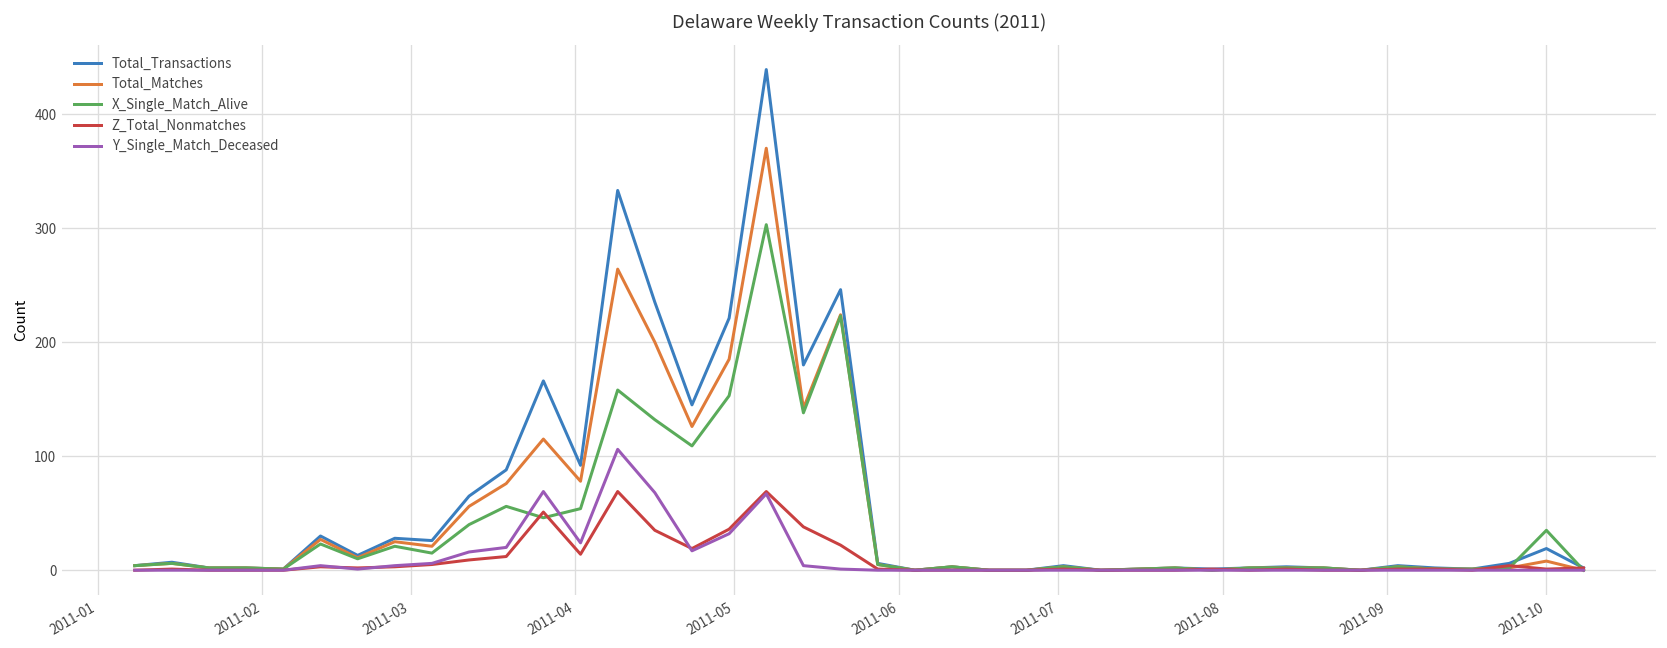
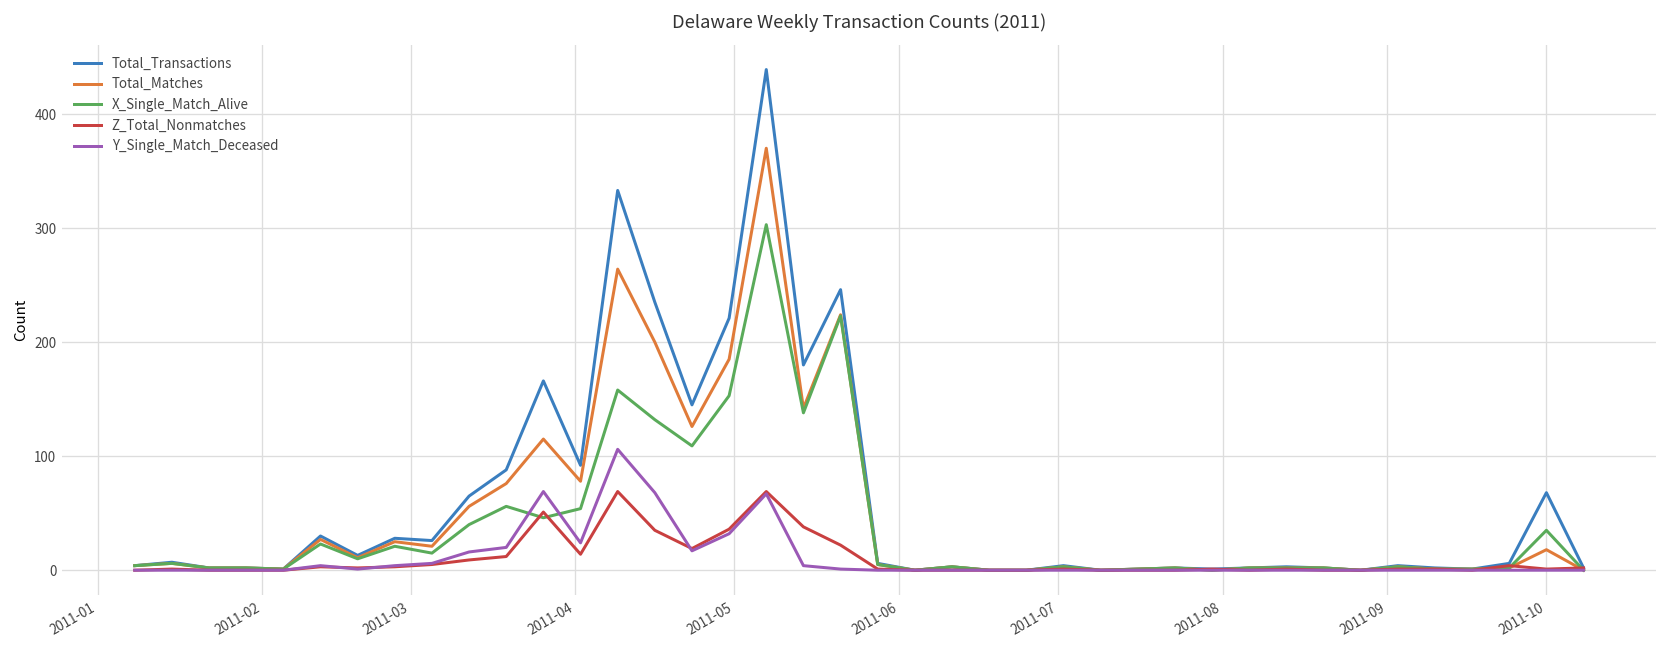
Total_Transactions, 2011-10: 20 -> 70
Total_Matches, 2011-10: 10 -> 20
